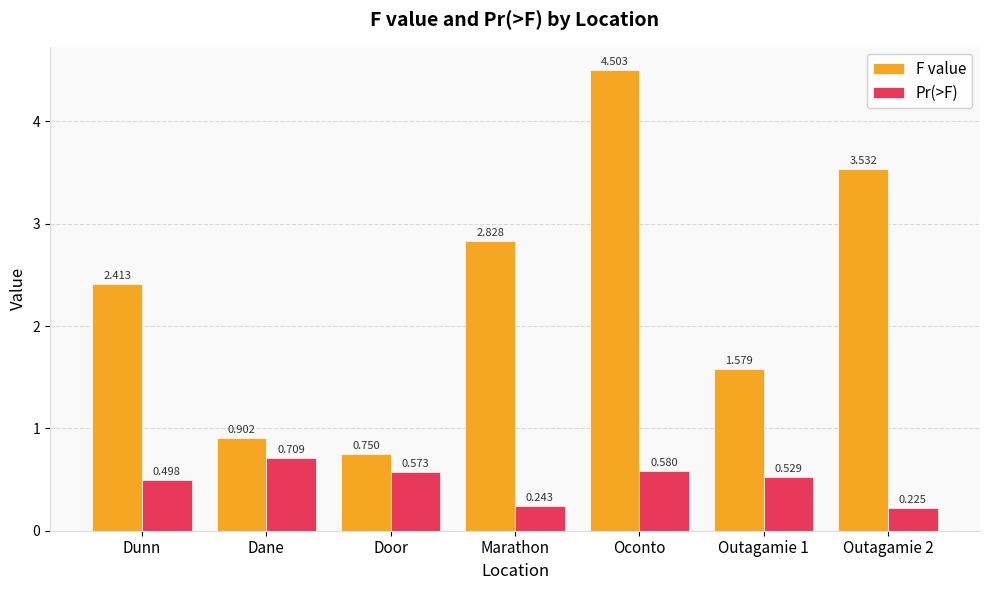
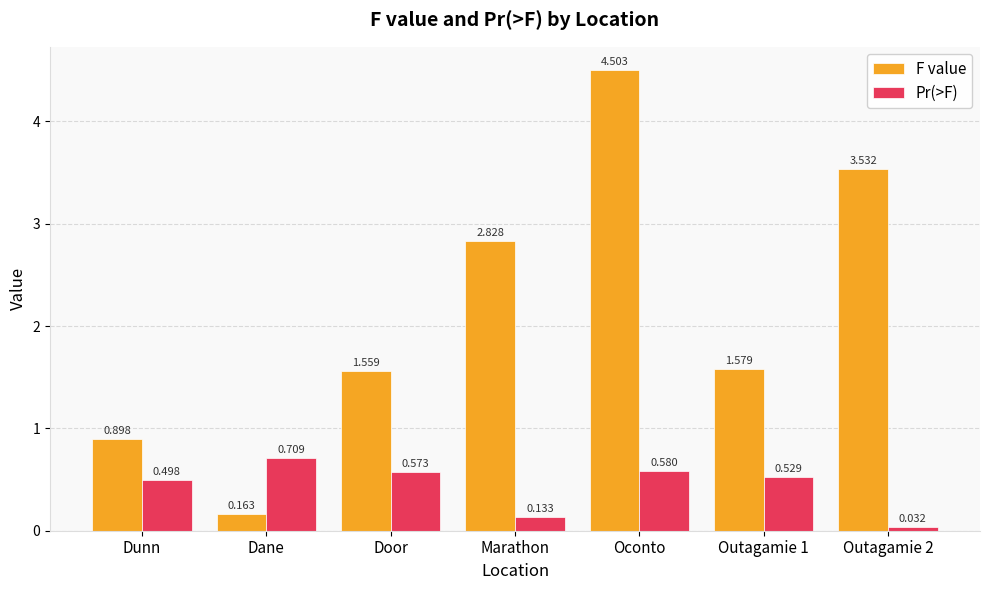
F value, Dunn: 2.413 -> 0.898
F value, Dane: 0.902 -> 0.163
F value, Door: 0.750 -> 1.559
Pr(>F), Marathon: 0.243 -> 0.133
Pr(>F), Outagamie 2: 0.225 -> 0.032
